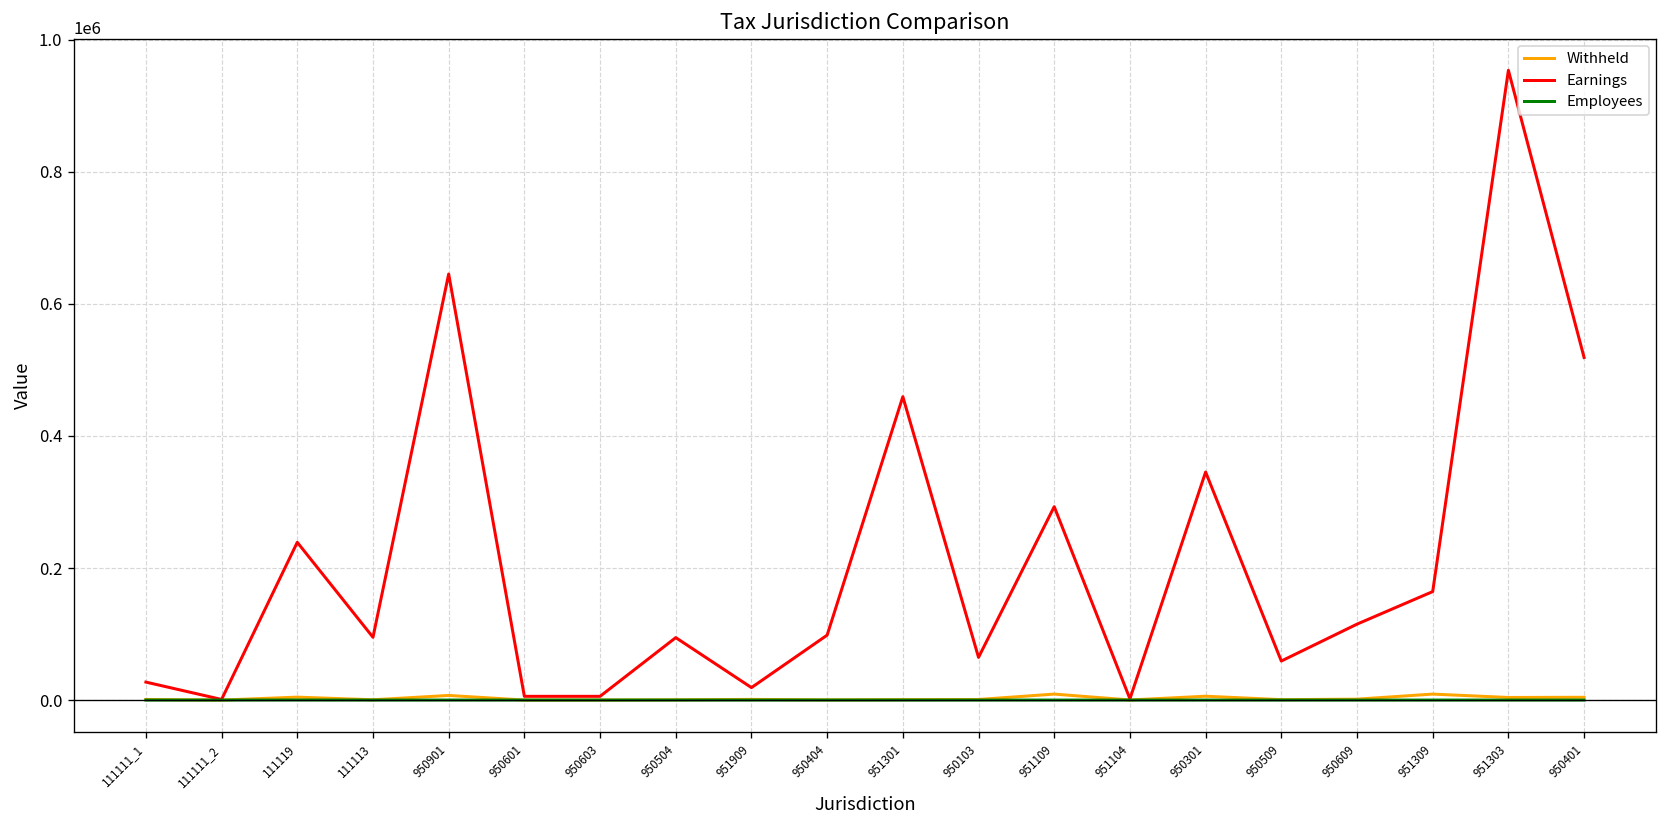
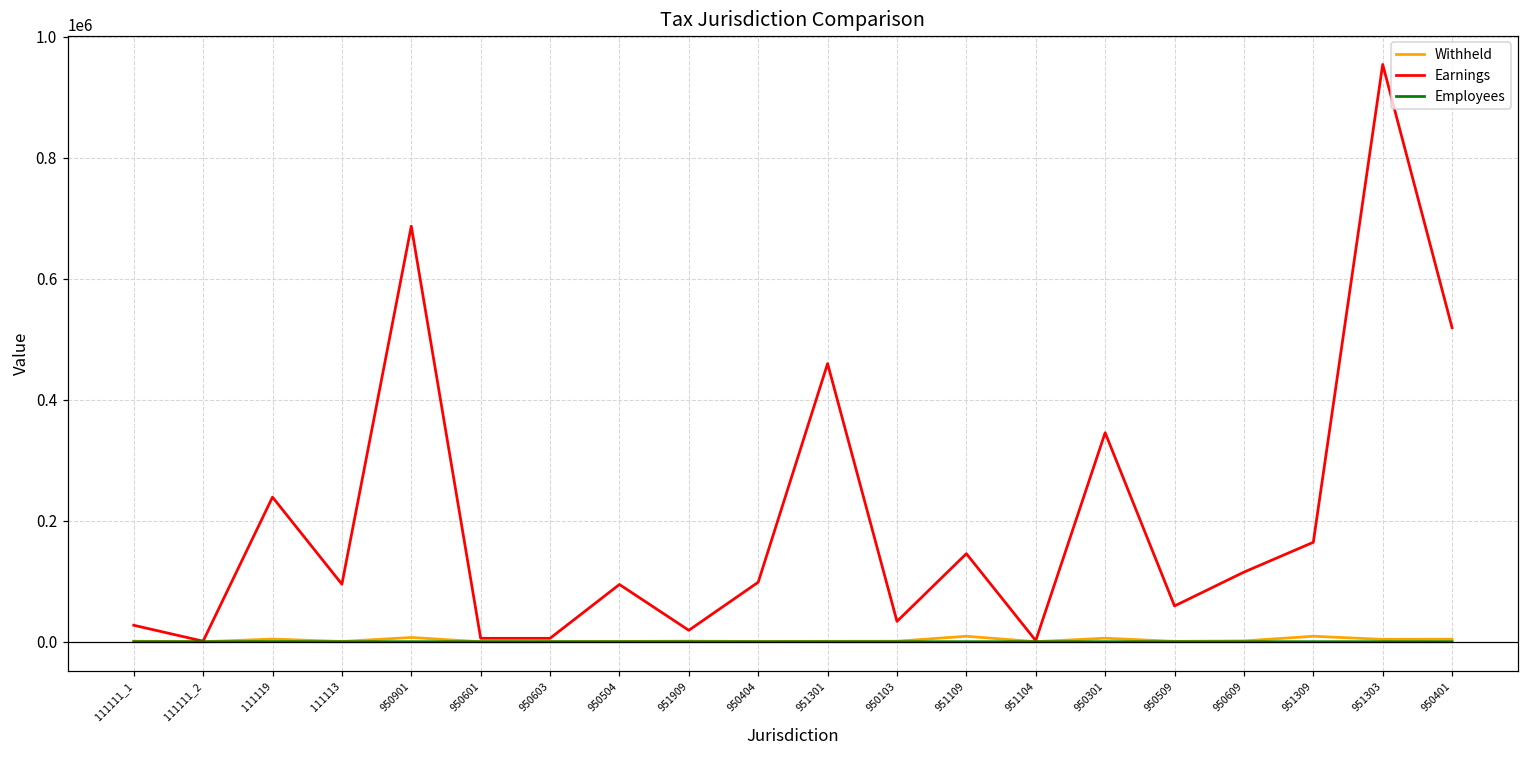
Earnings, 950901: 650000 -> 690000
Earnings, 950103: 60000 -> 30000
Earnings, 951109: 290000 -> 150000
